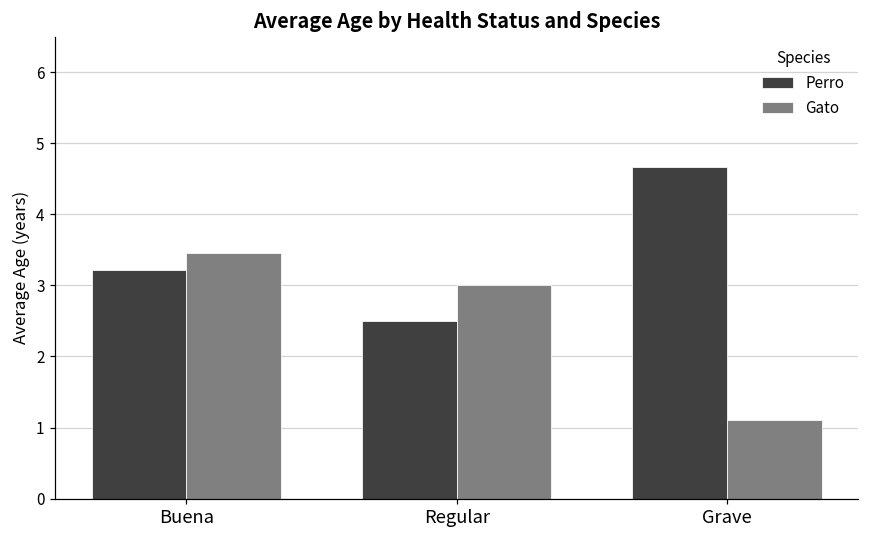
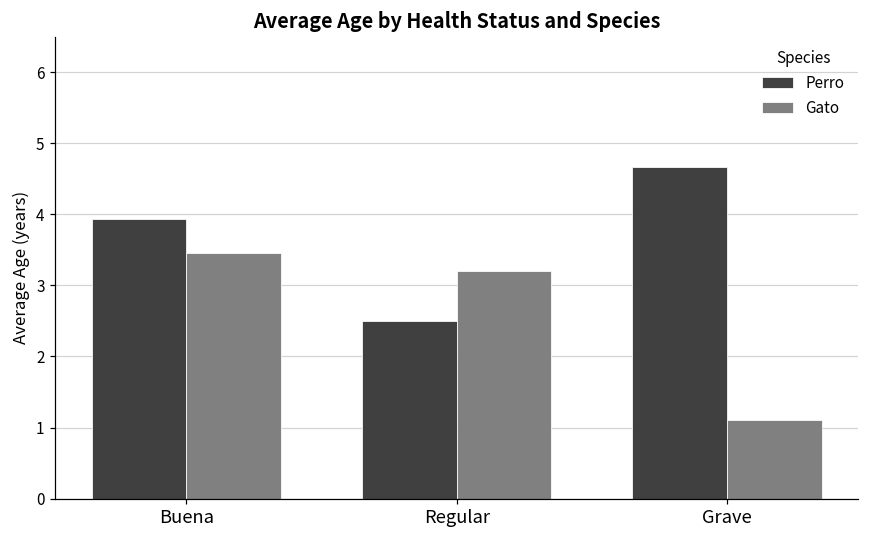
Perro, Buena: 3.2 -> 3.9
Gato, Regular: 3.0 -> 3.2
